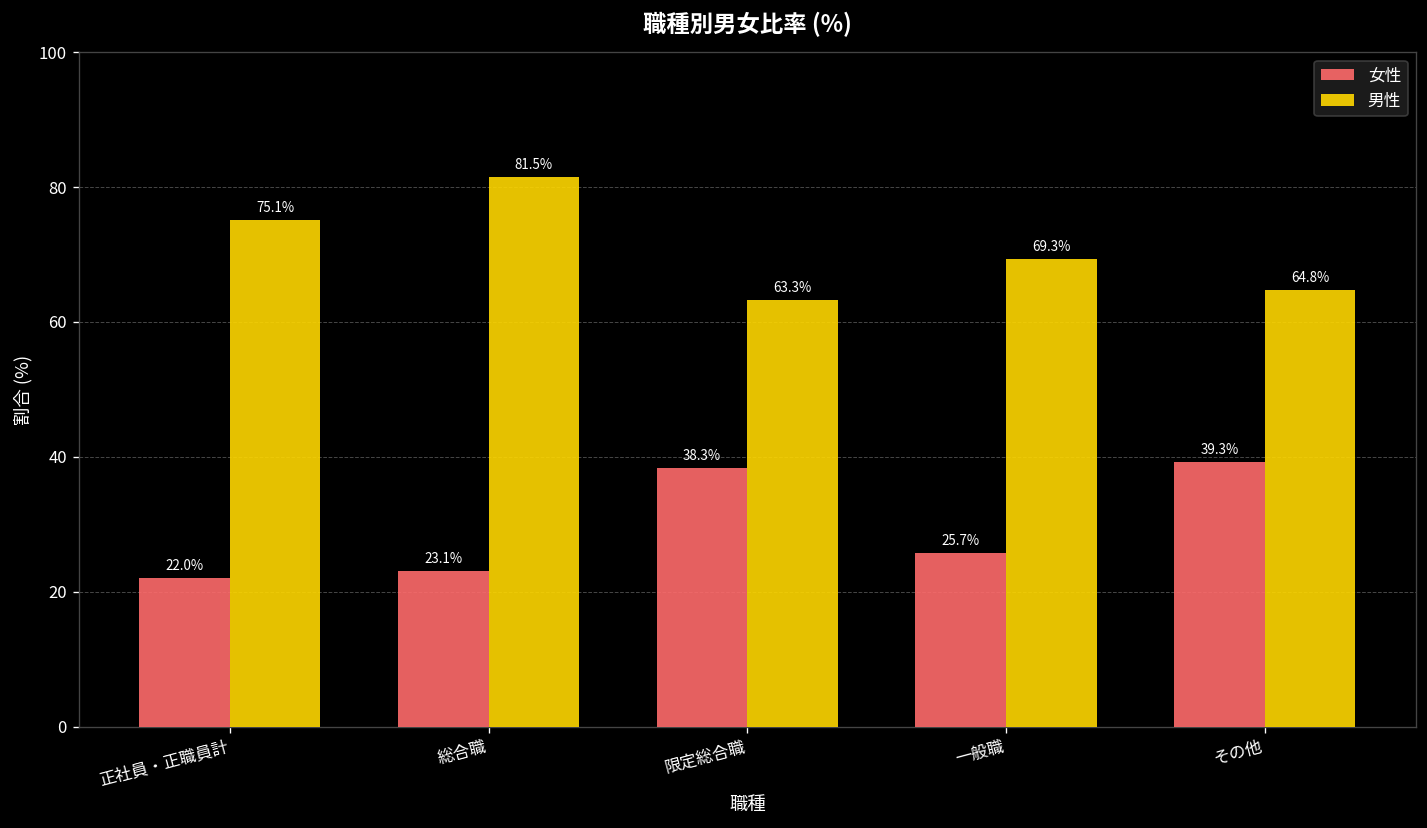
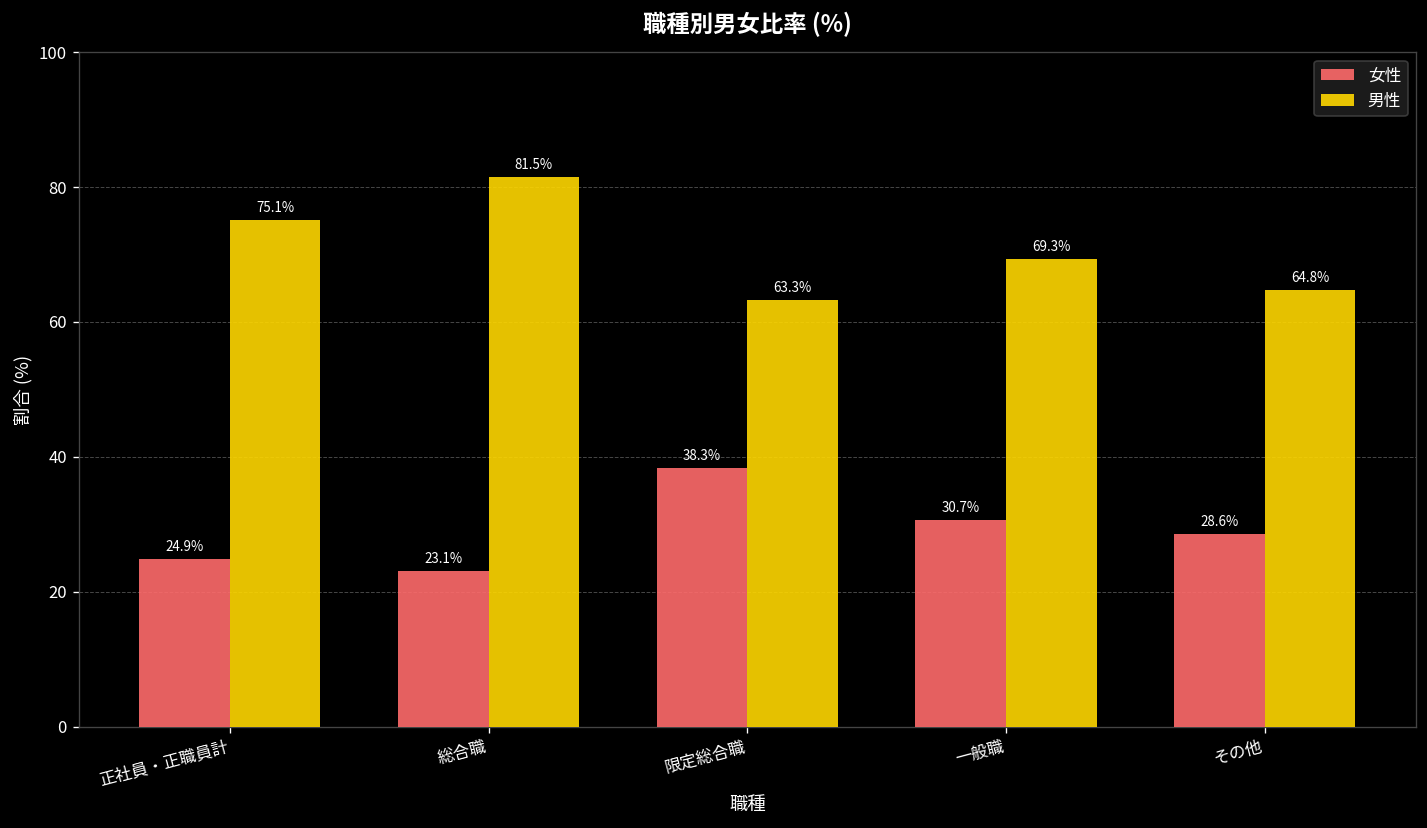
女性, 正社員・正職員計: 22.0% -> 24.9%
女性, 一般職: 25.7% -> 30.7%
女性, その他: 39.3% -> 28.6%
